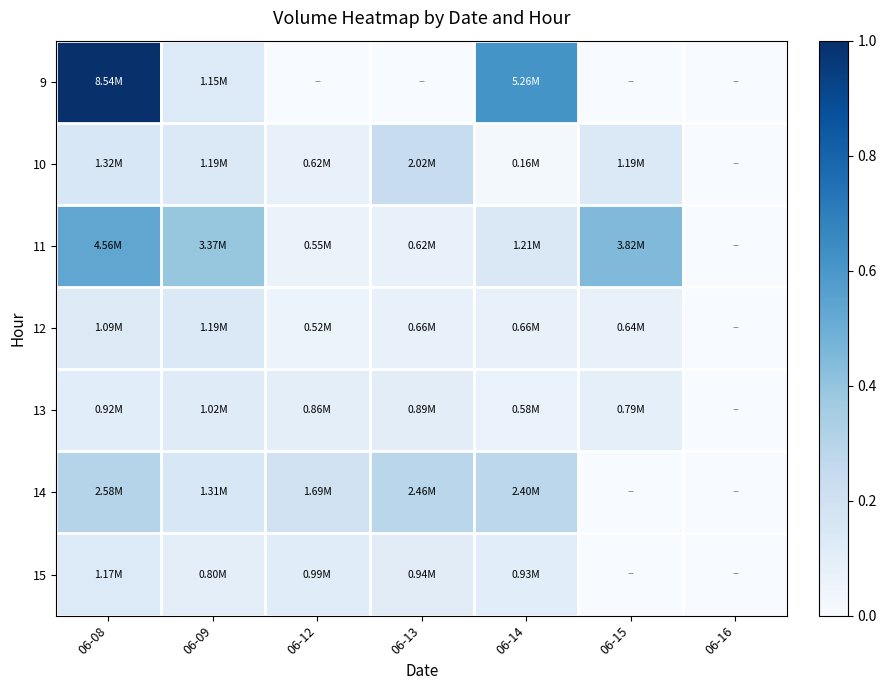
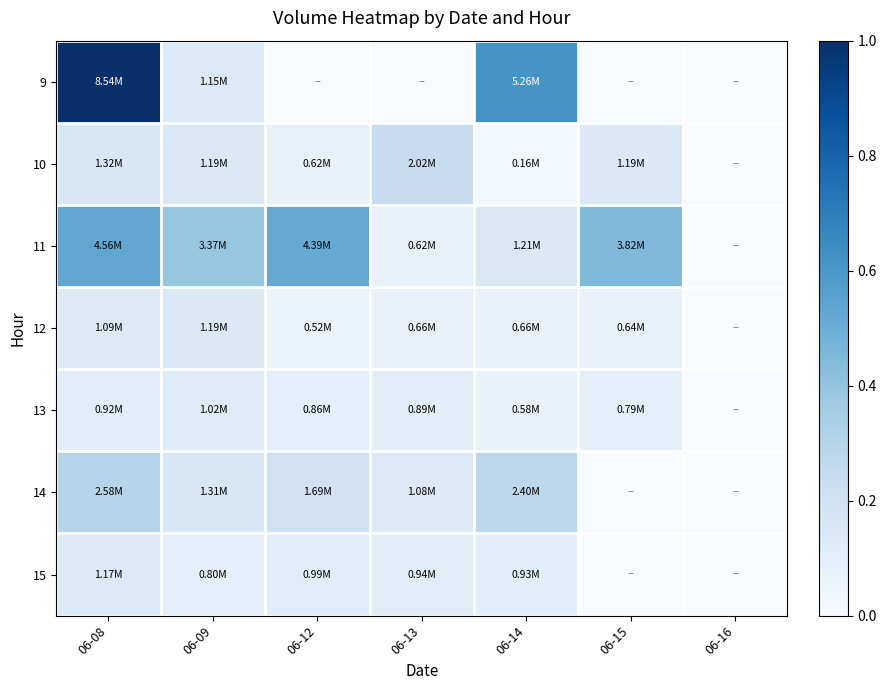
11, 06-12: 0.55M -> 4.39M
14, 06-13: 2.46M -> 1.08M
